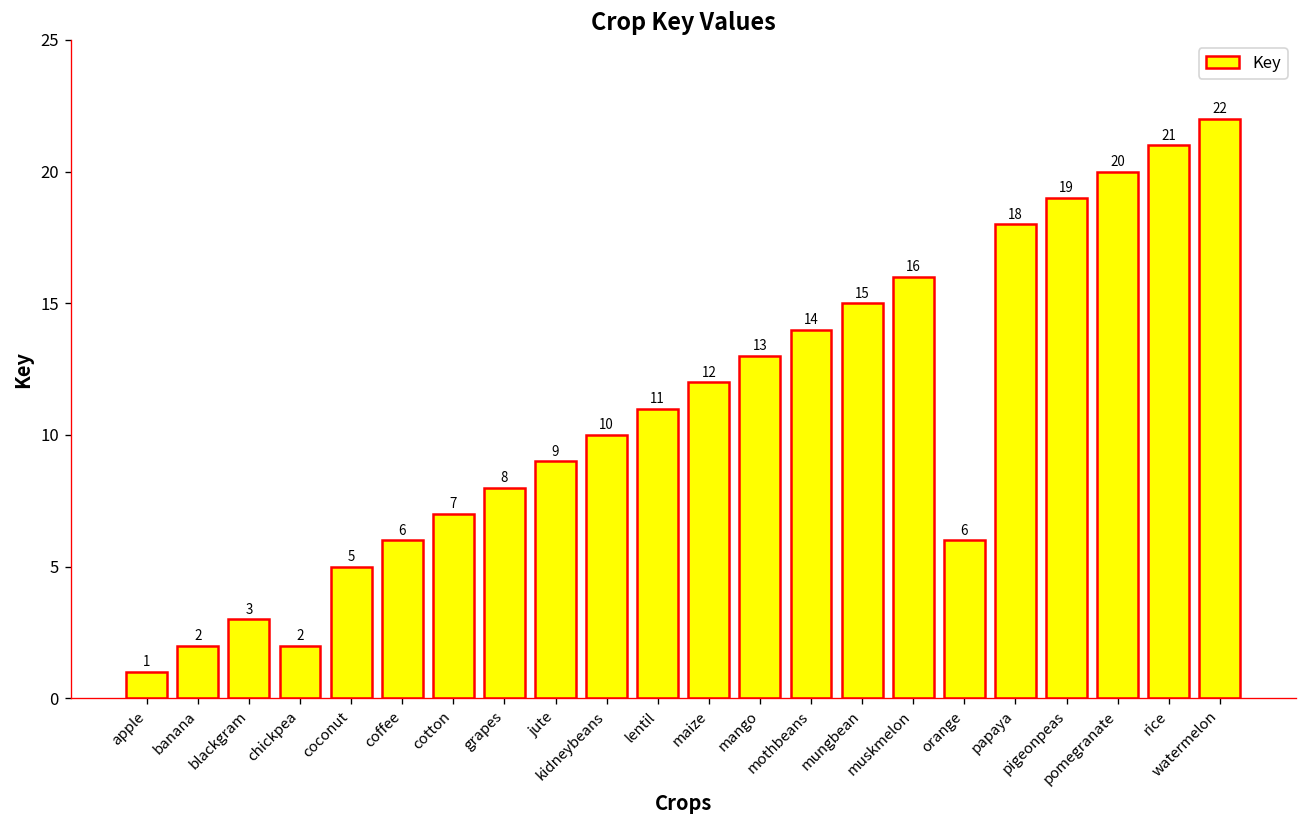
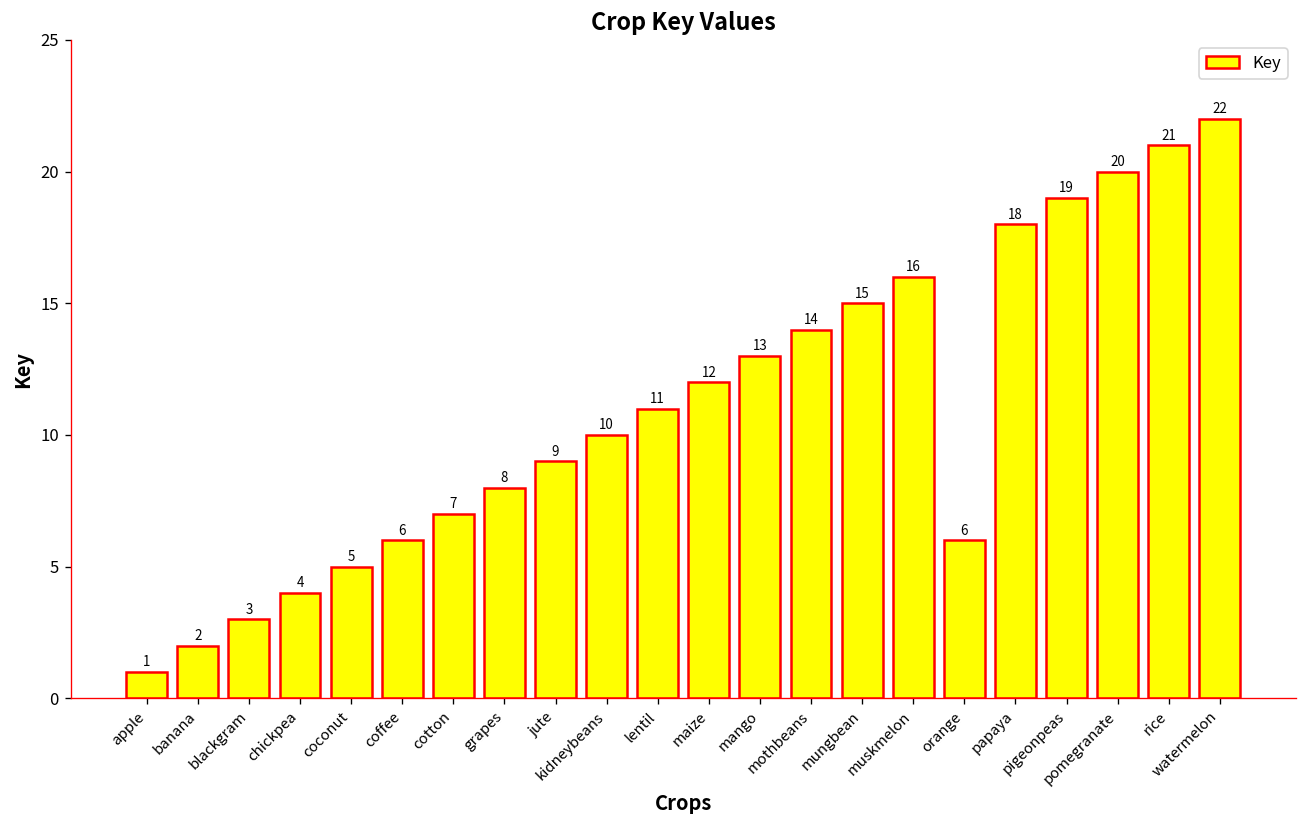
chickpea: 2 -> 4
